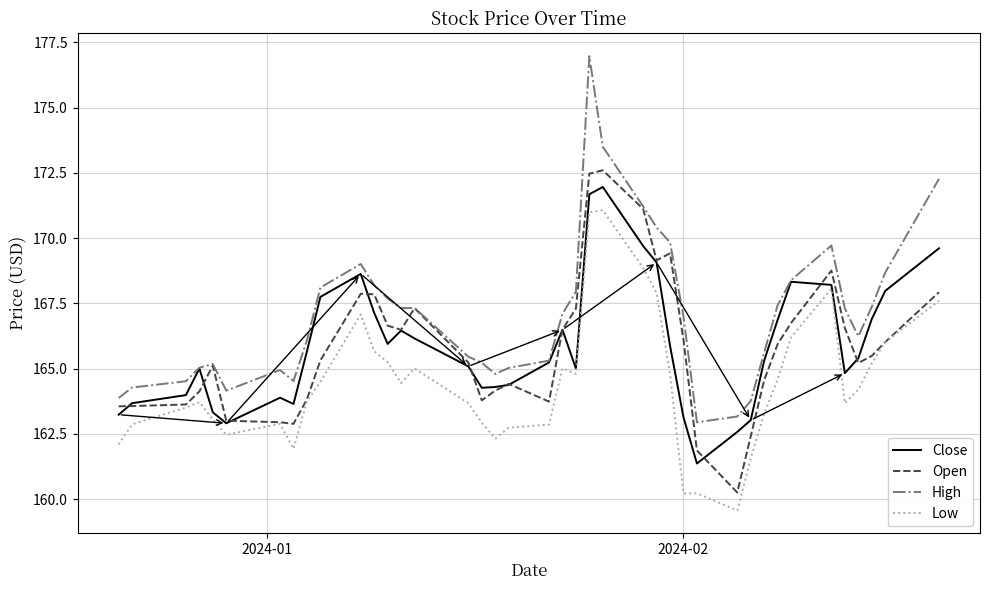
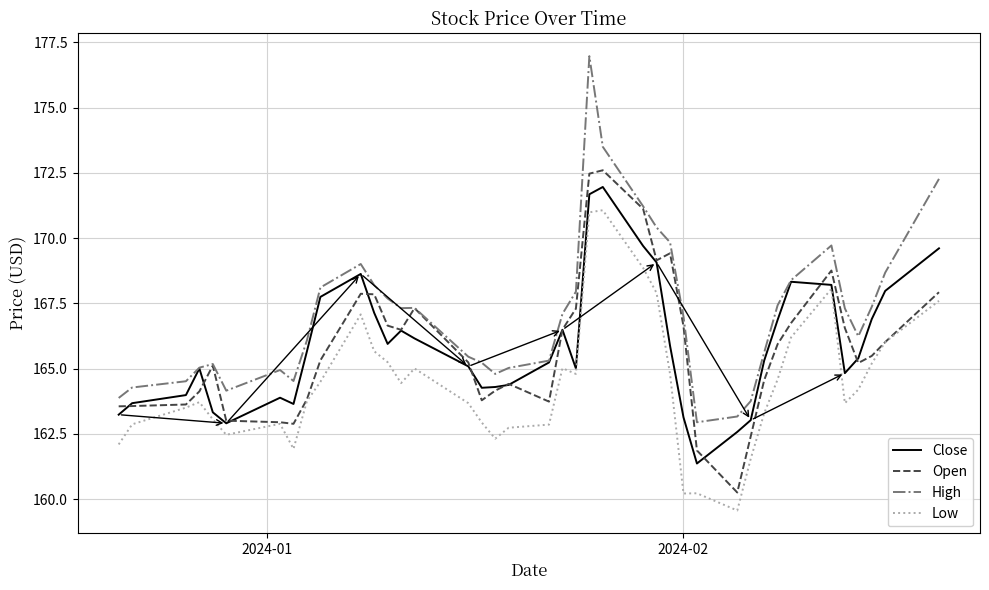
Open, 2024-02: 166.1 -> 166.6
